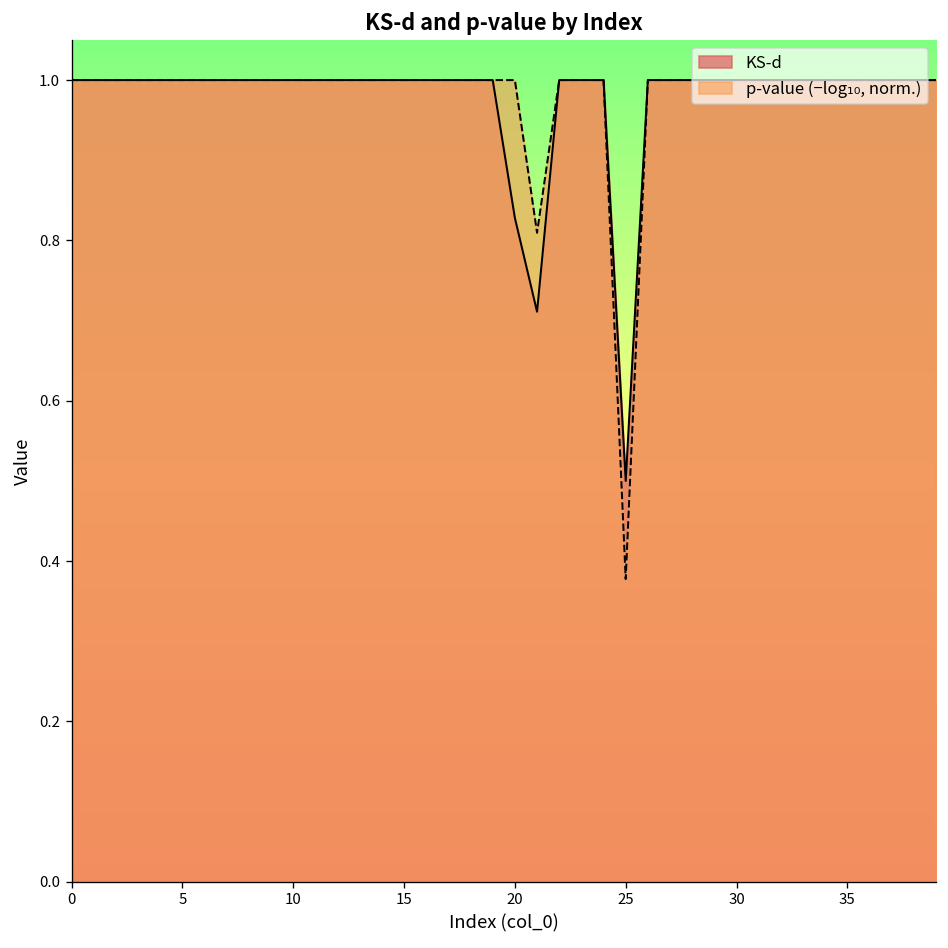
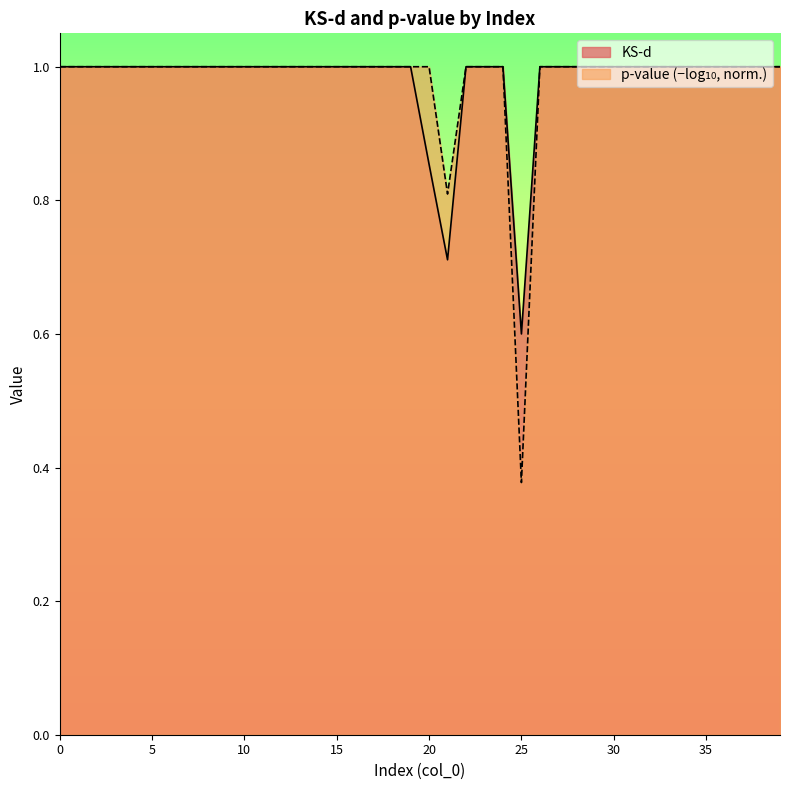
KS-d, 20: 0.83 -> 0.85
KS-d, 25: 0.5 -> 0.6
